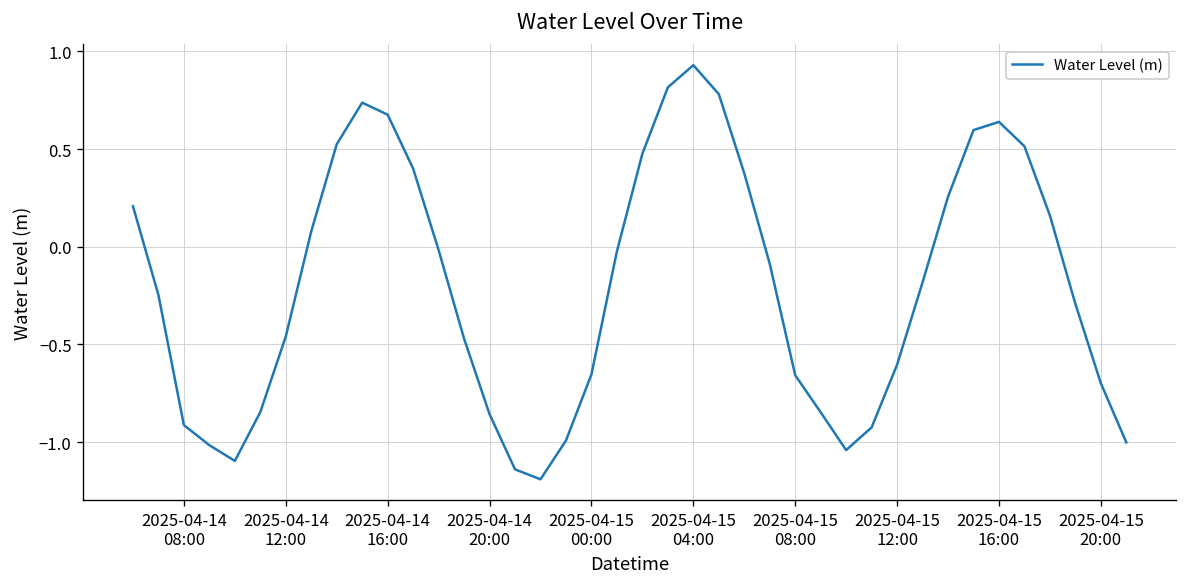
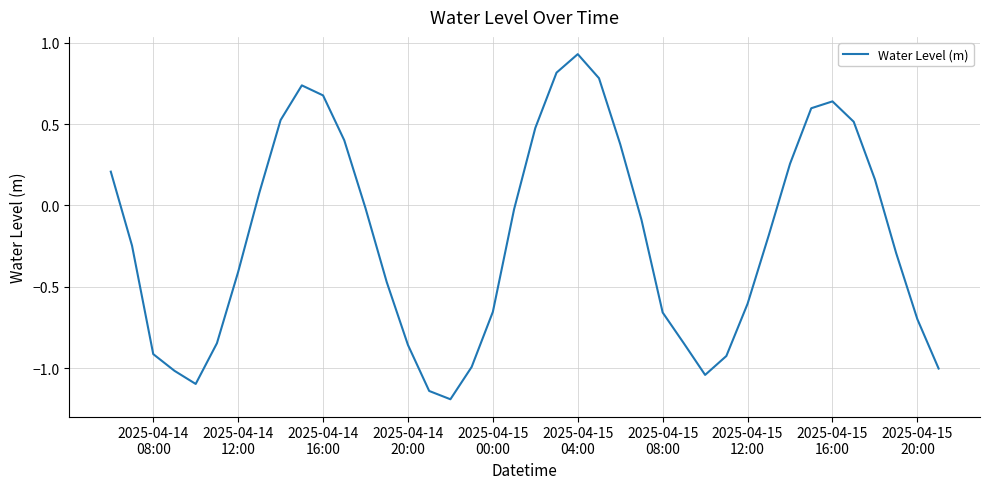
2025-04-14 12:00: -0.46 -> -0.41
